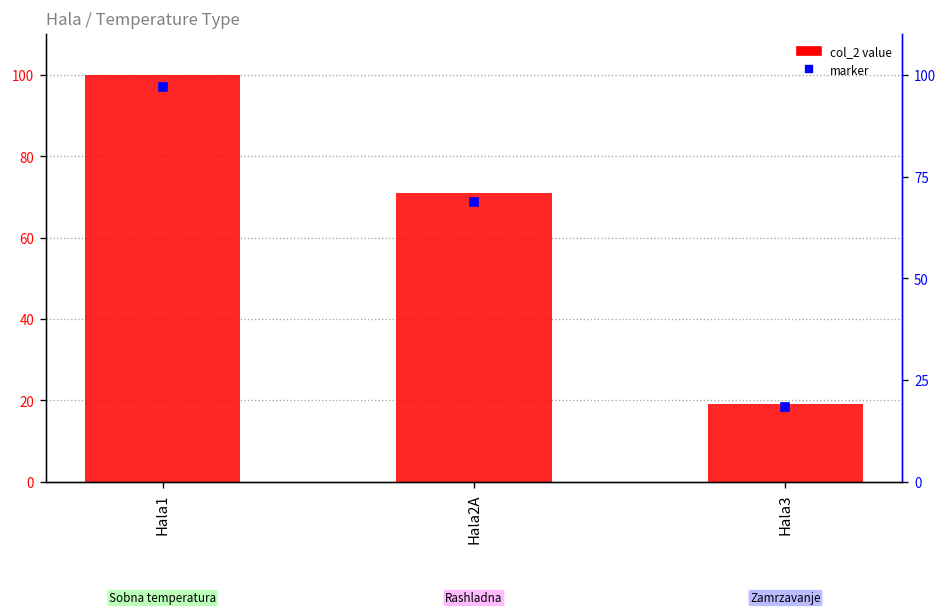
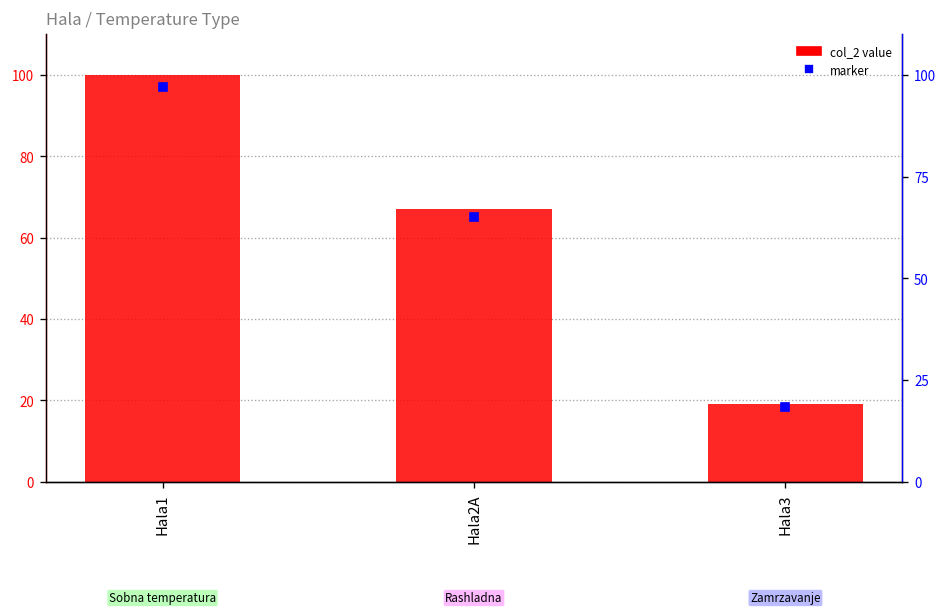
col_2 value, Hala2A: 71 -> 67
